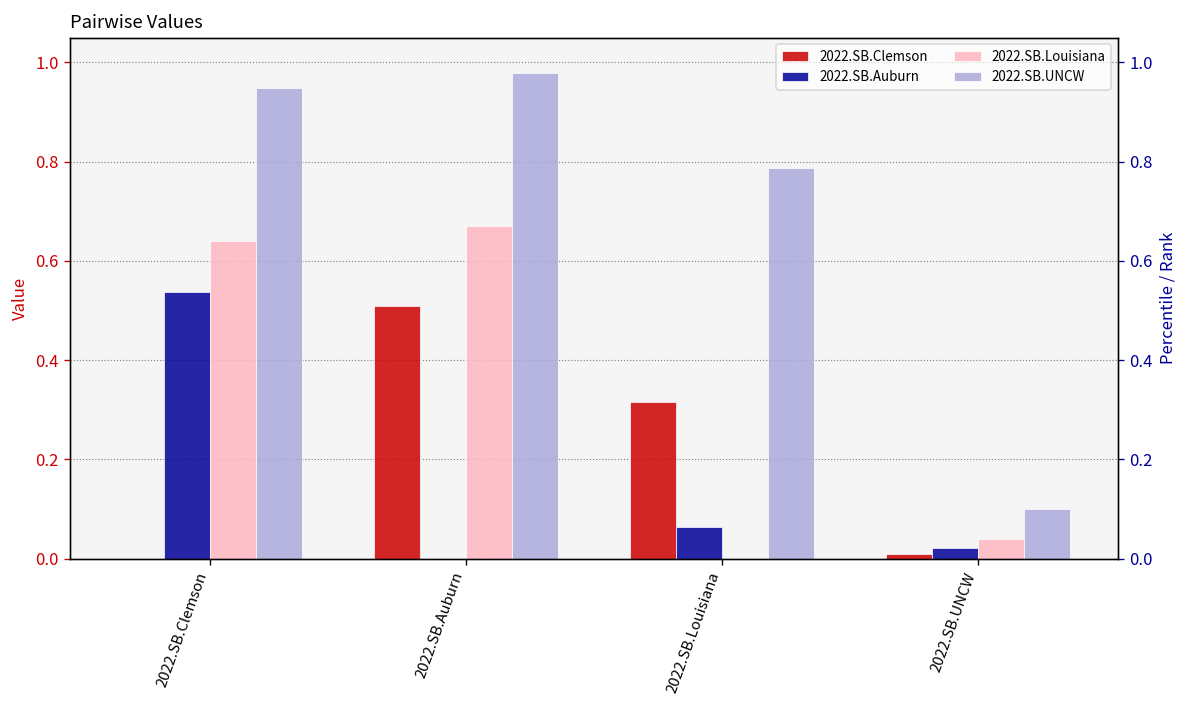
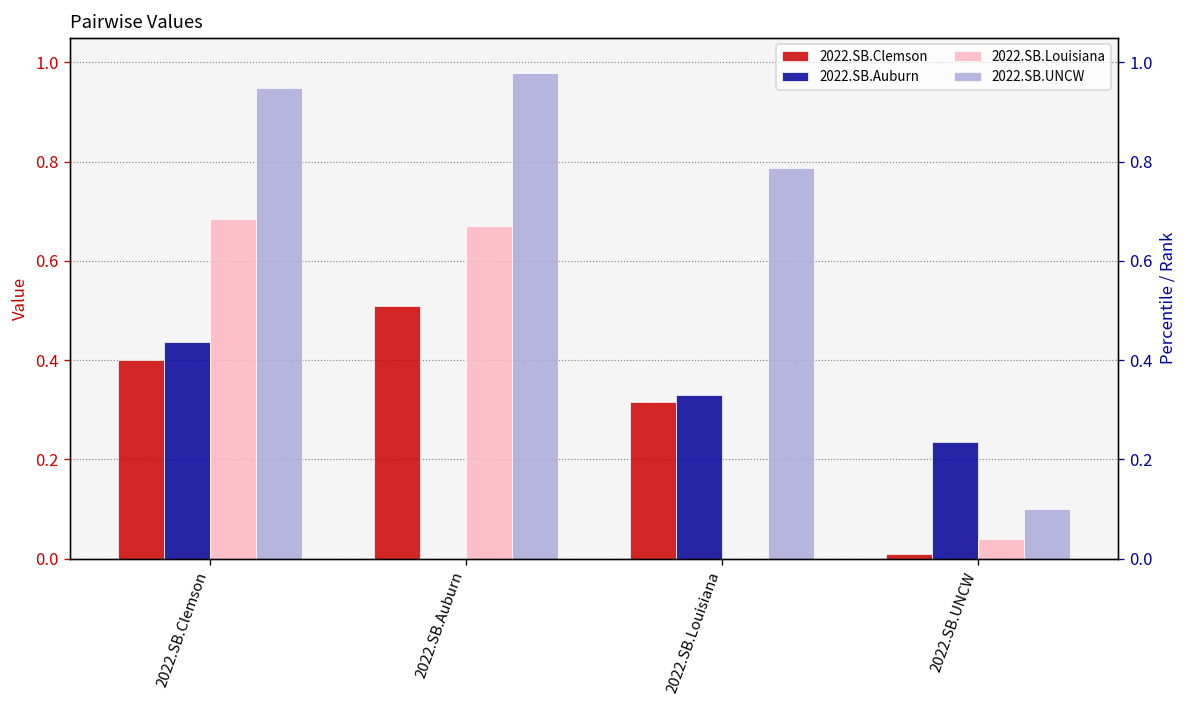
2022.SB.Clemson, 2022.SB.Clemson: 0.0 -> 0.4
2022.SB.Auburn, 2022.SB.Clemson: 0.54 -> 0.44
2022.SB.Louisiana, 2022.SB.Clemson: 0.64 -> 0.68
2022.SB.Auburn, 2022.SB.Louisiana: 0.06 -> 0.33
2022.SB.Auburn, 2022.SB.UNCW: 0.02 -> 0.23
